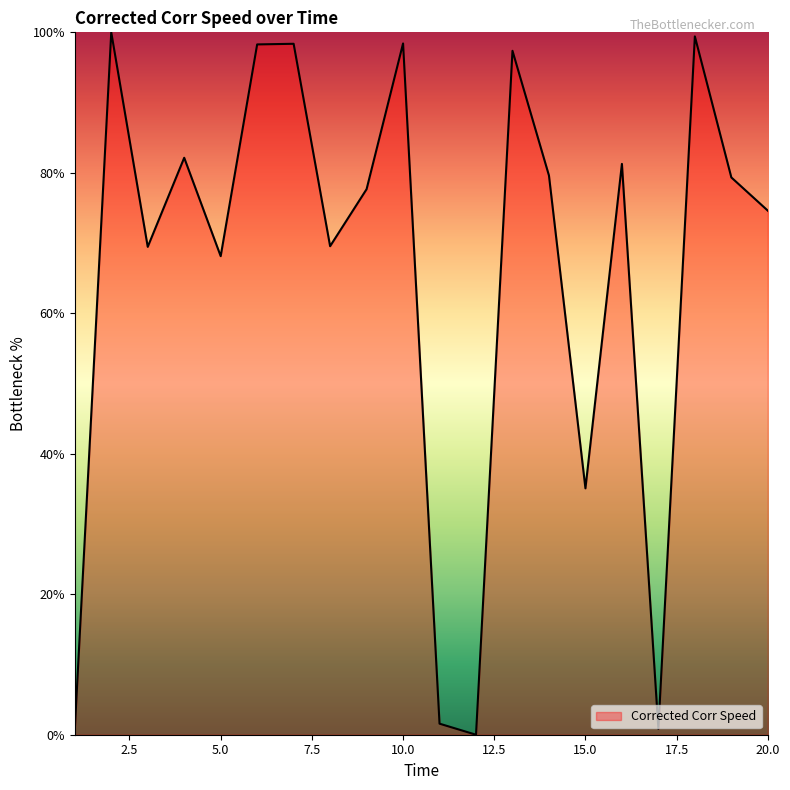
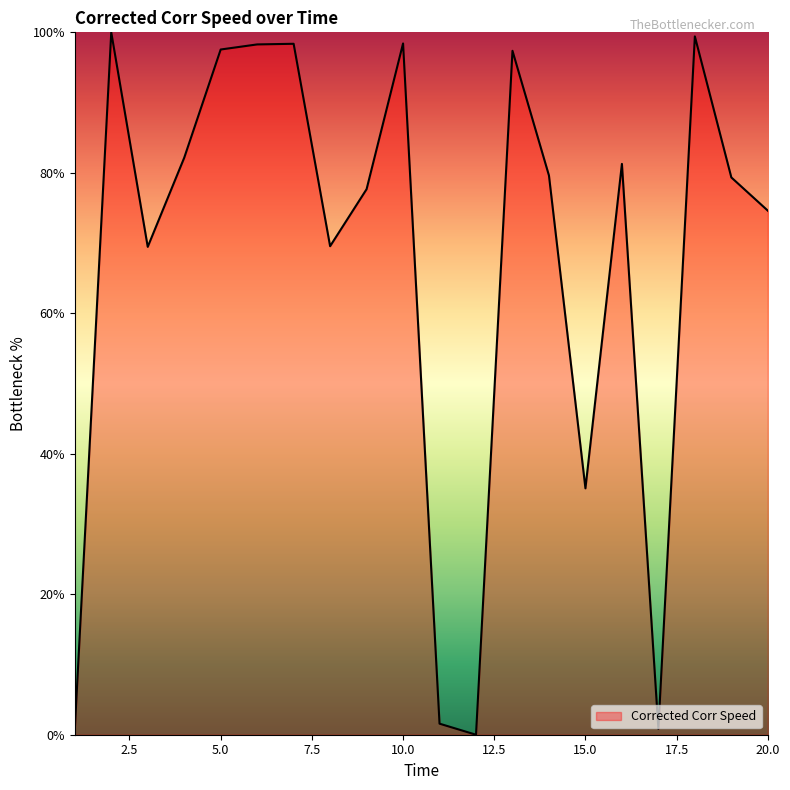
5.0: 68% -> 98%
